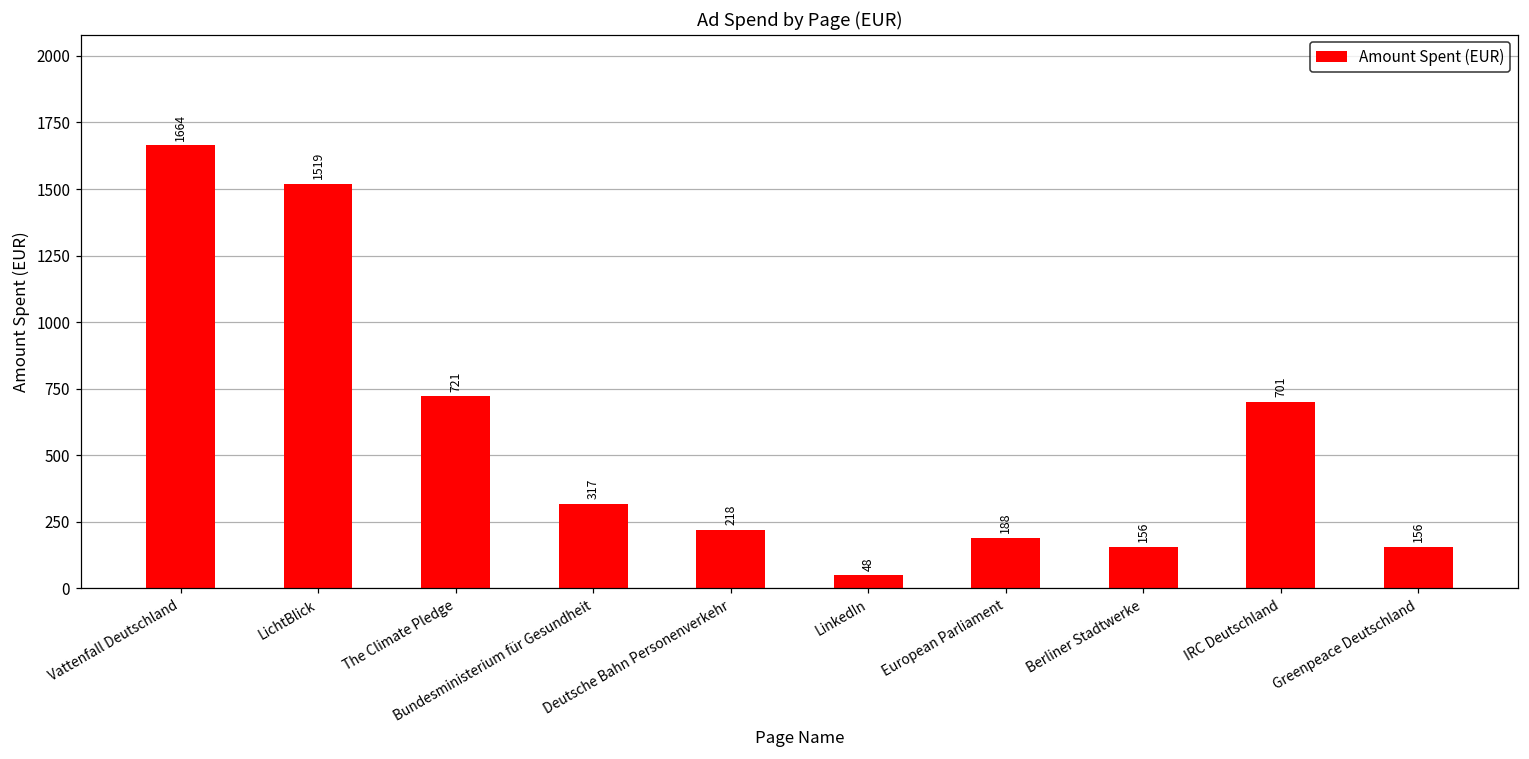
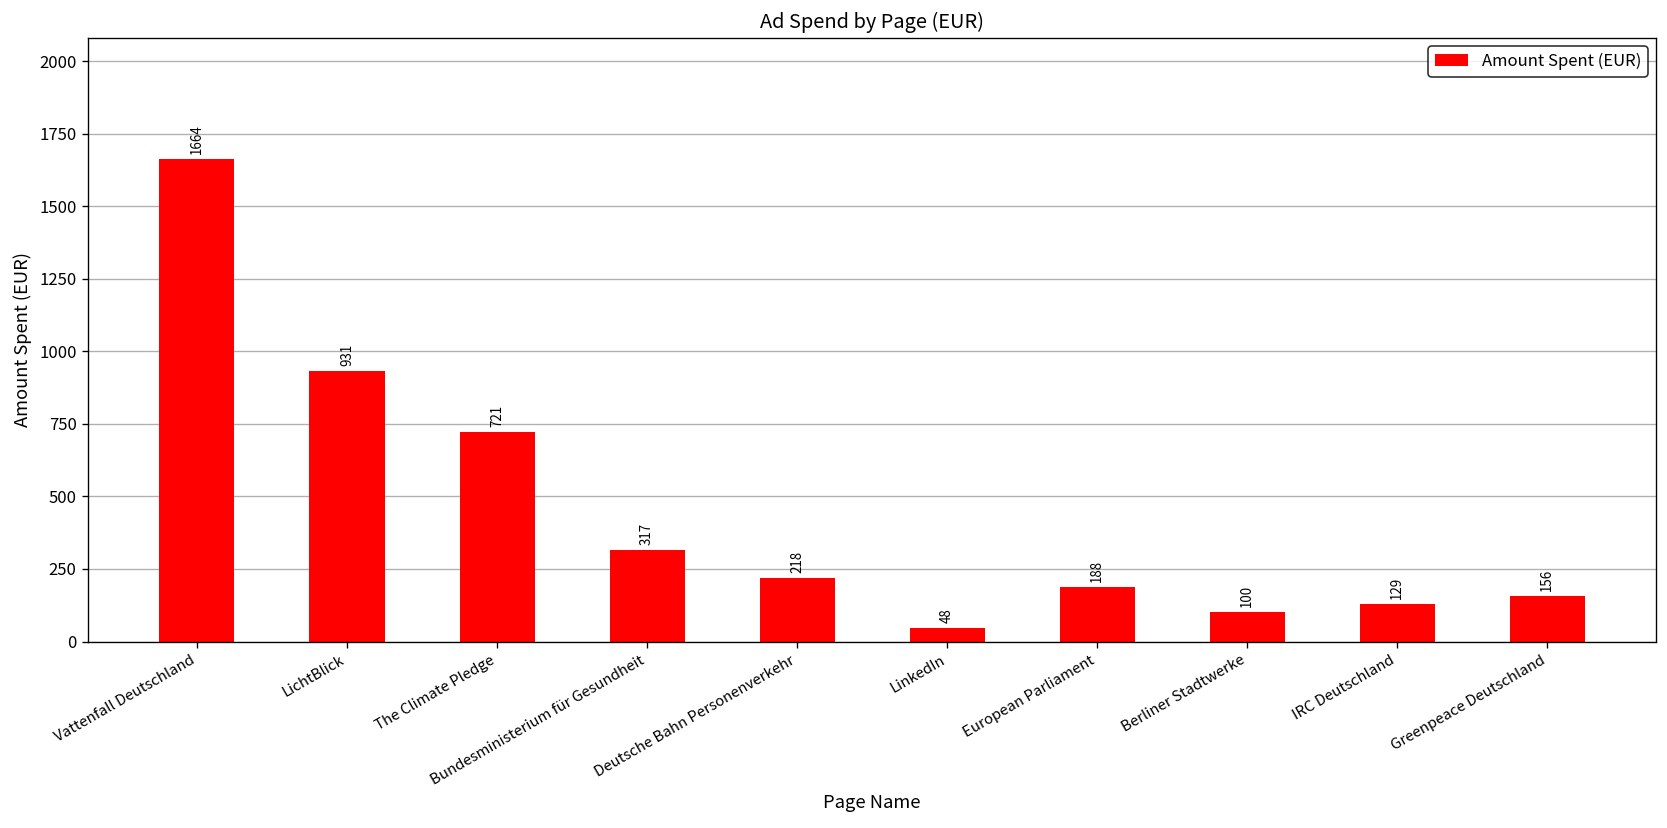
LichtBlick: 1519 -> 931
Berliner Stadtwerke: 156 -> 100
IRC Deutschland: 701 -> 129
